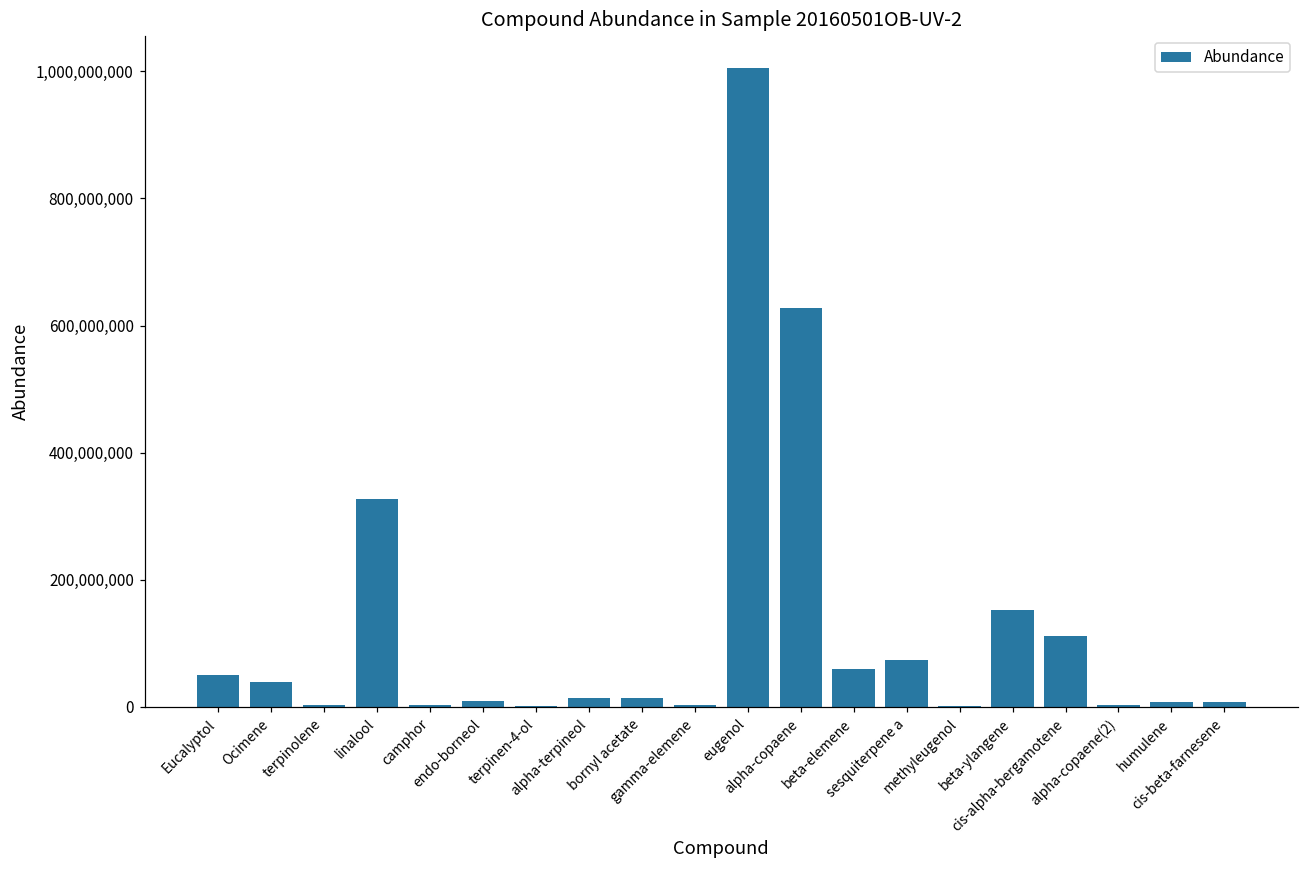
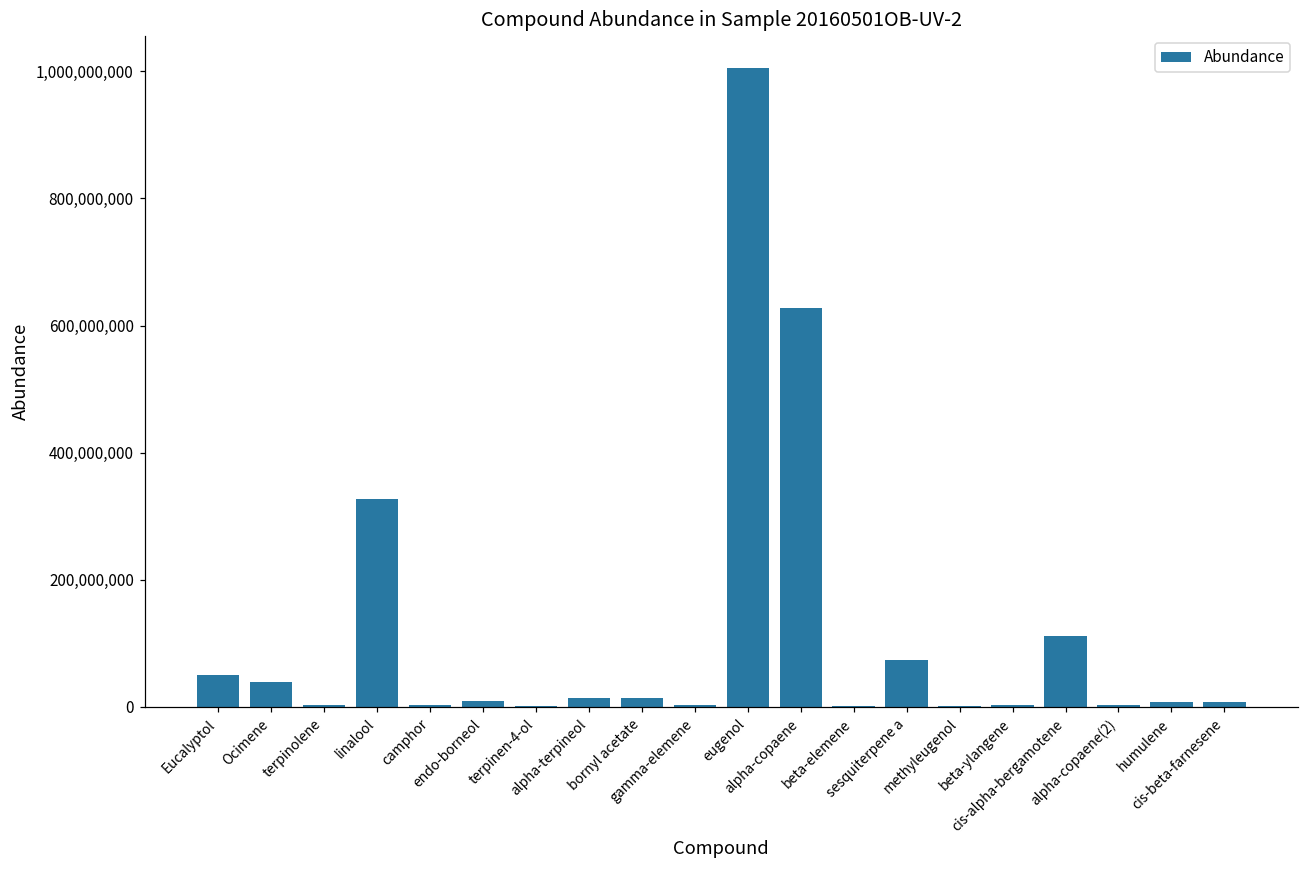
beta-elemene: 60,000,000 -> 0
beta-ylangene: 150,000,000 -> 0
